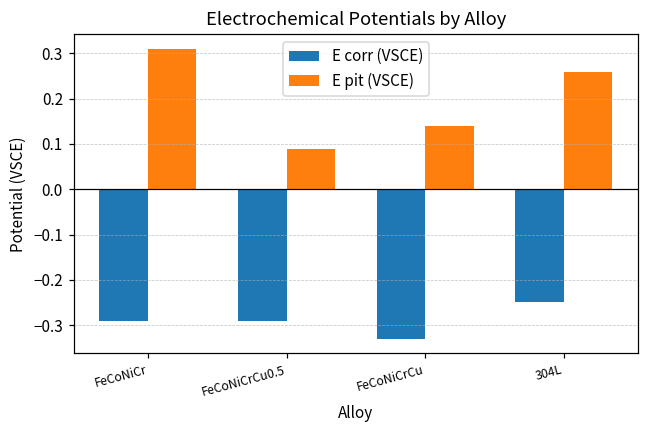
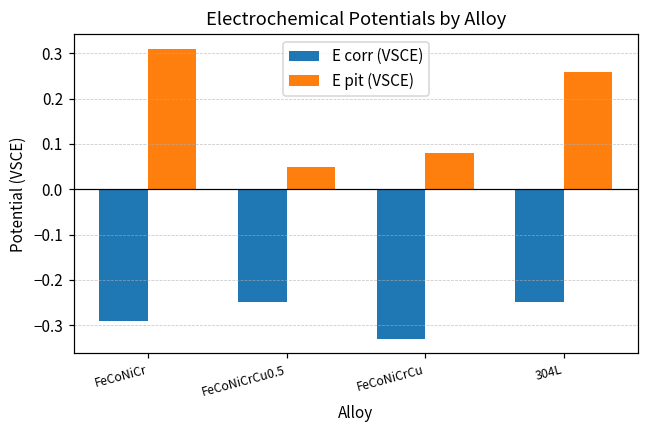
E corr (VSCE), FeCoNiCrCu0.5: -0.29 -> -0.25
E pit (VSCE), FeCoNiCrCu0.5: 0.09 -> 0.05
E pit (VSCE), FeCoNiCrCu: 0.14 -> 0.08
